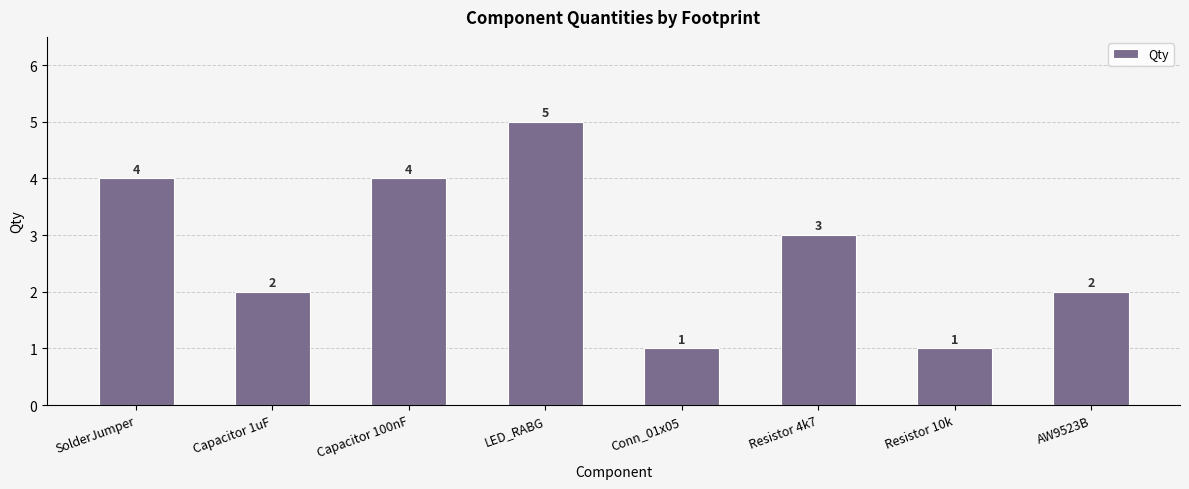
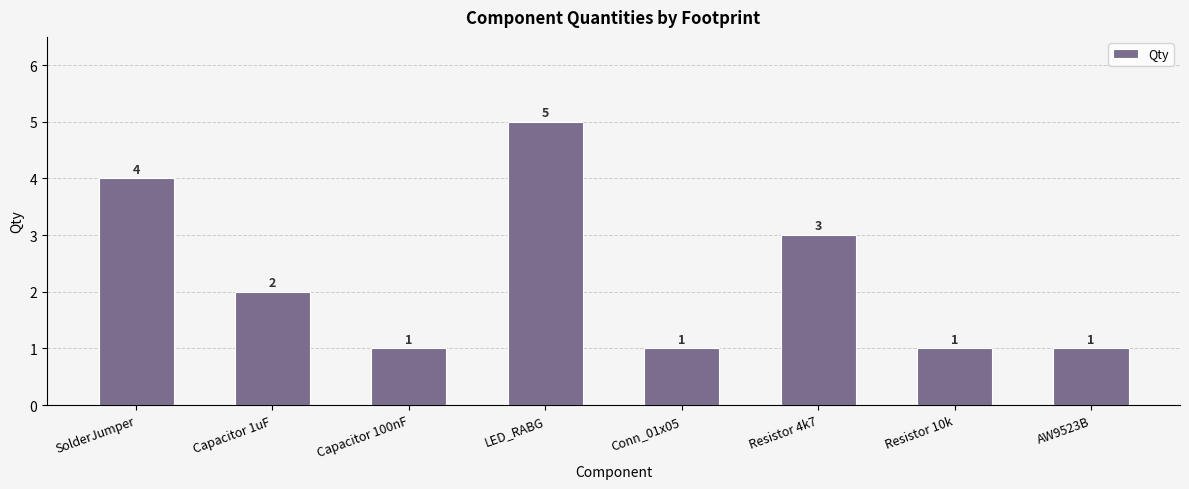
Capacitor 100nF: 4 -> 1
AW9523B: 2 -> 1
